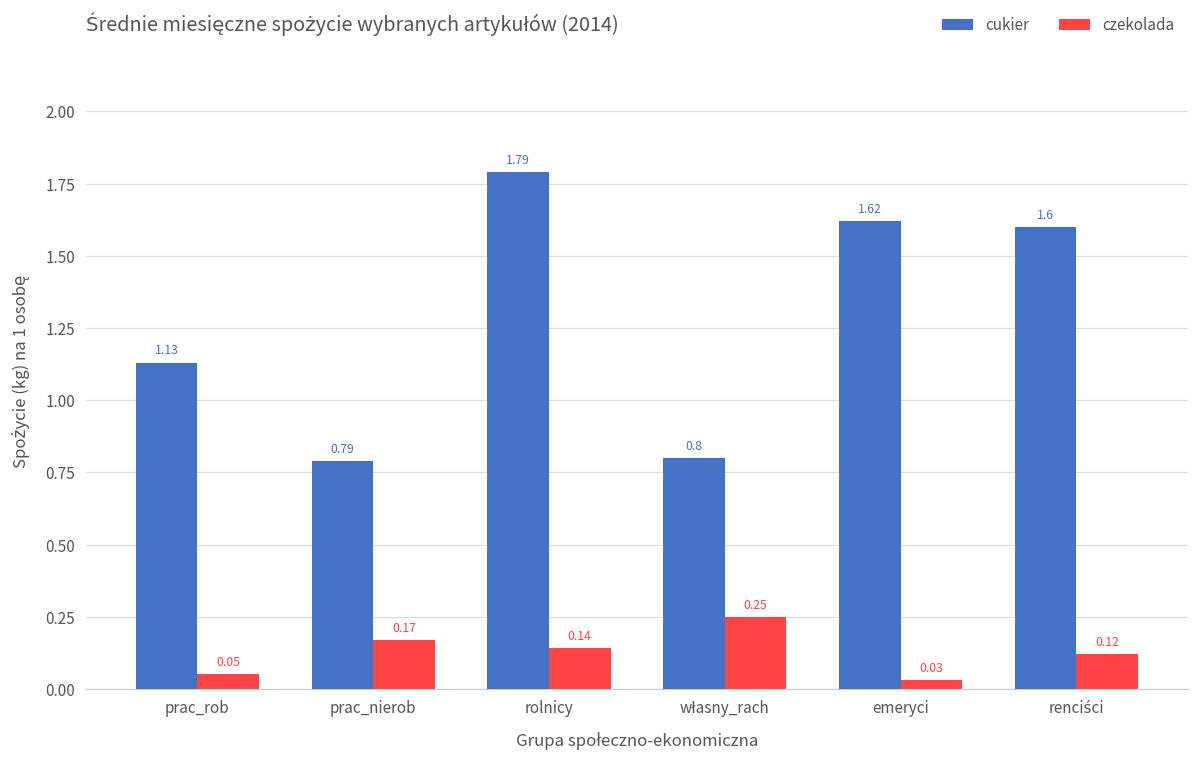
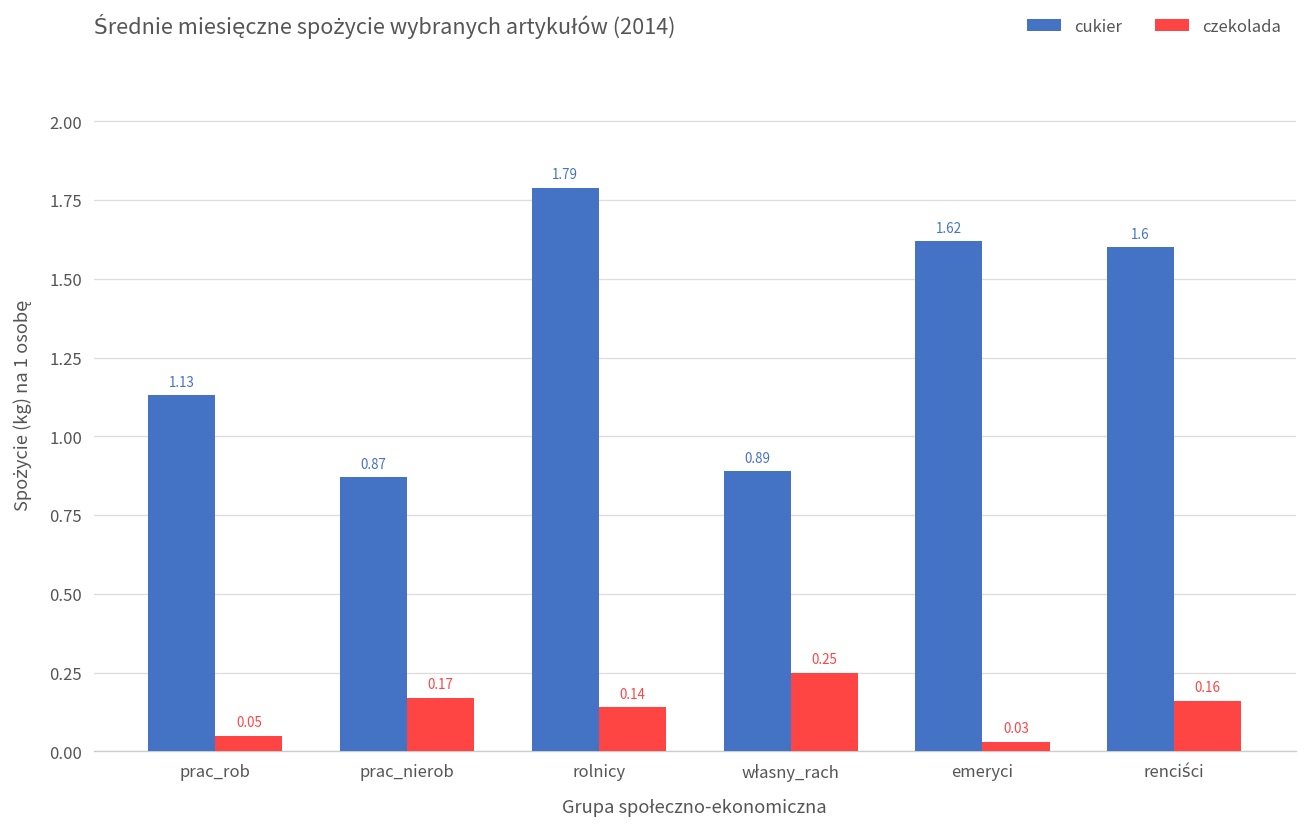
cukier, prac_nierob: 0.79 -> 0.87
cukier, własny_rach: 0.8 -> 0.89
czekolada, renciści: 0.12 -> 0.16
